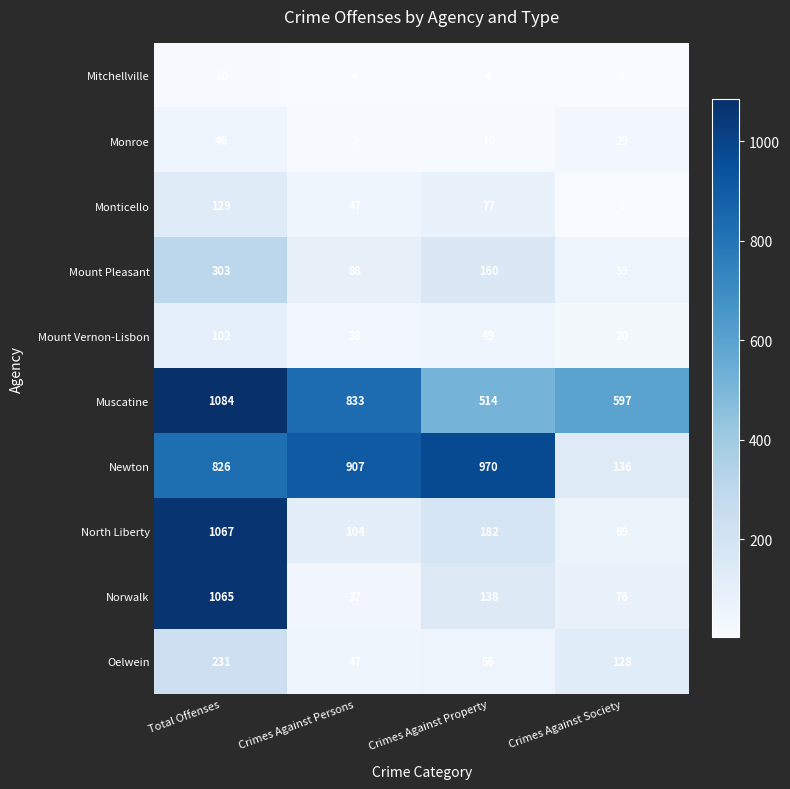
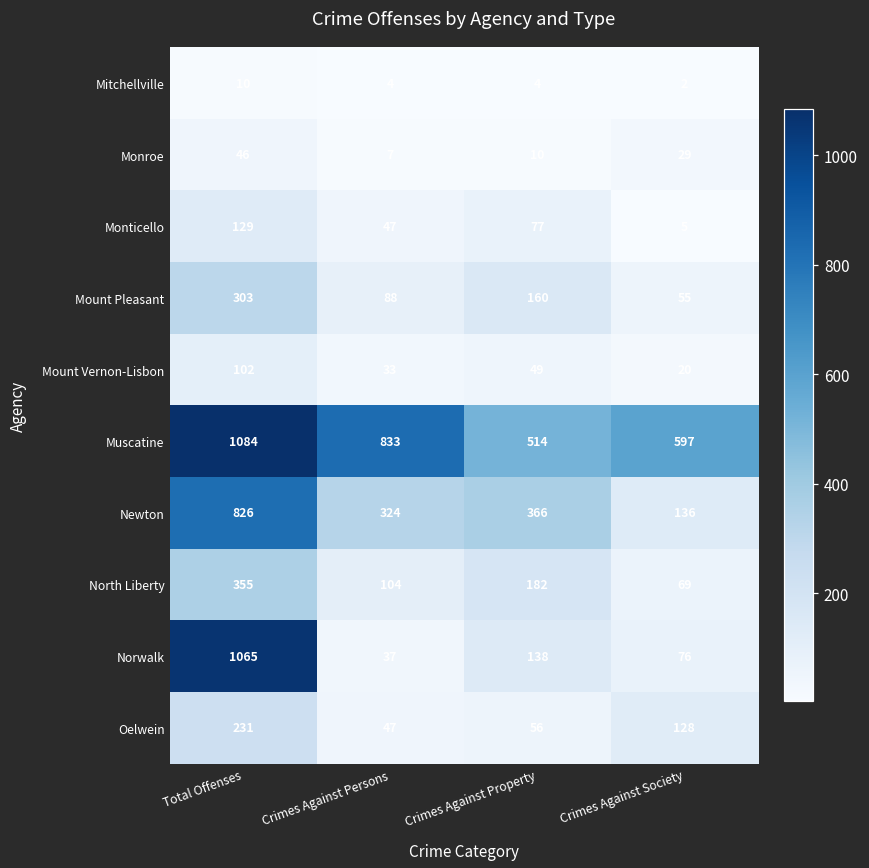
Newton, Crimes Against Persons: 907 -> 324
Newton, Crimes Against Property: 970 -> 366
North Liberty, Total Offenses: 1067 -> 355
